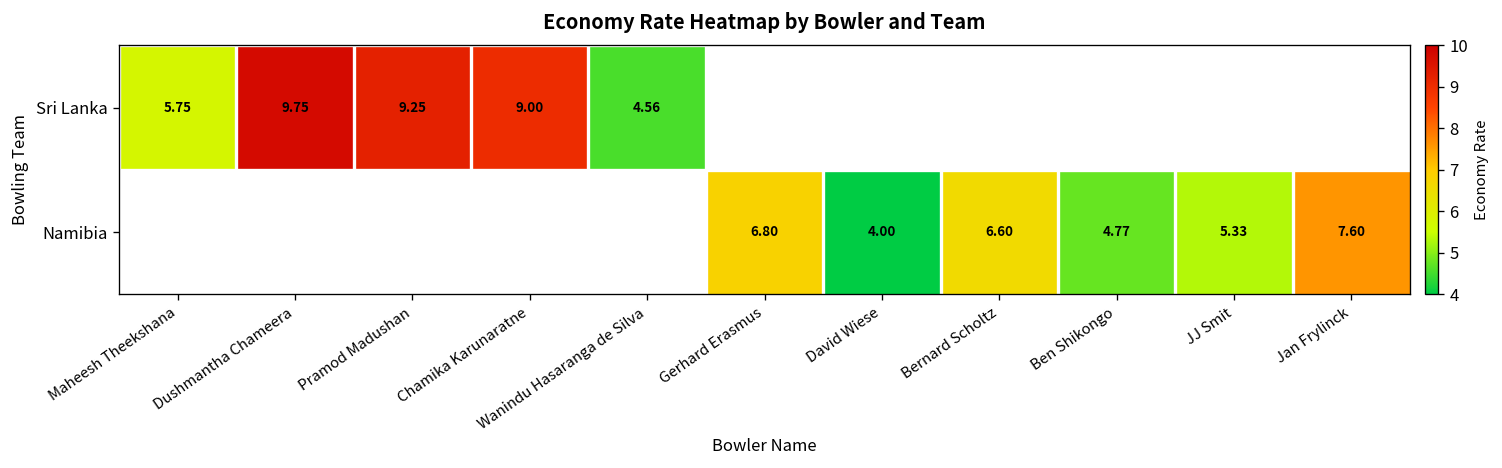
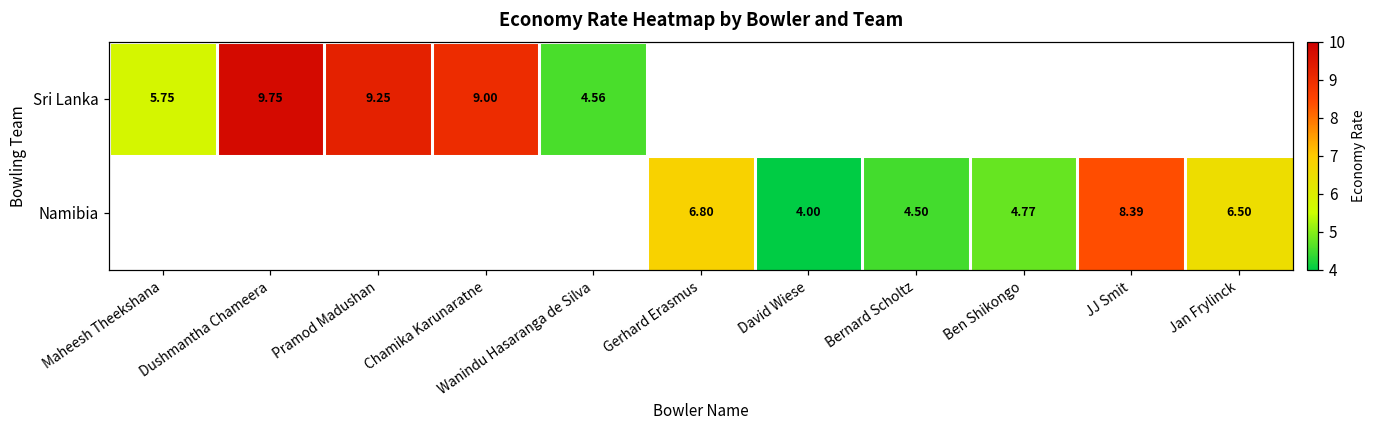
Namibia, Bernard Scholtz: 6.60 -> 4.50
Namibia, JJ Smit: 5.33 -> 8.39
Namibia, Jan Frylinck: 7.60 -> 6.50
